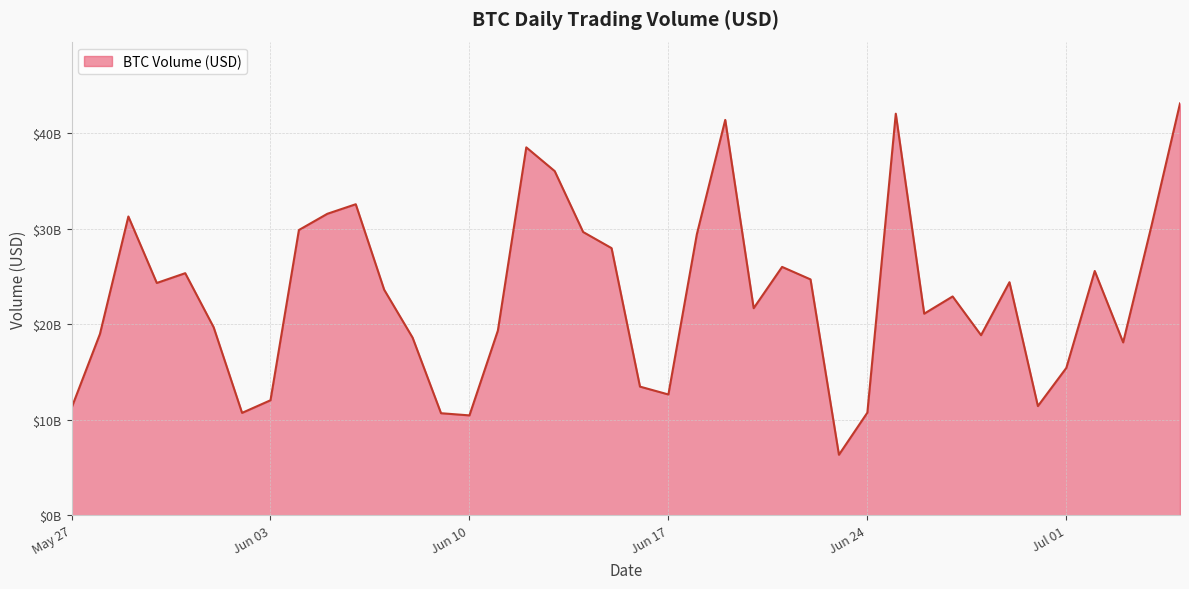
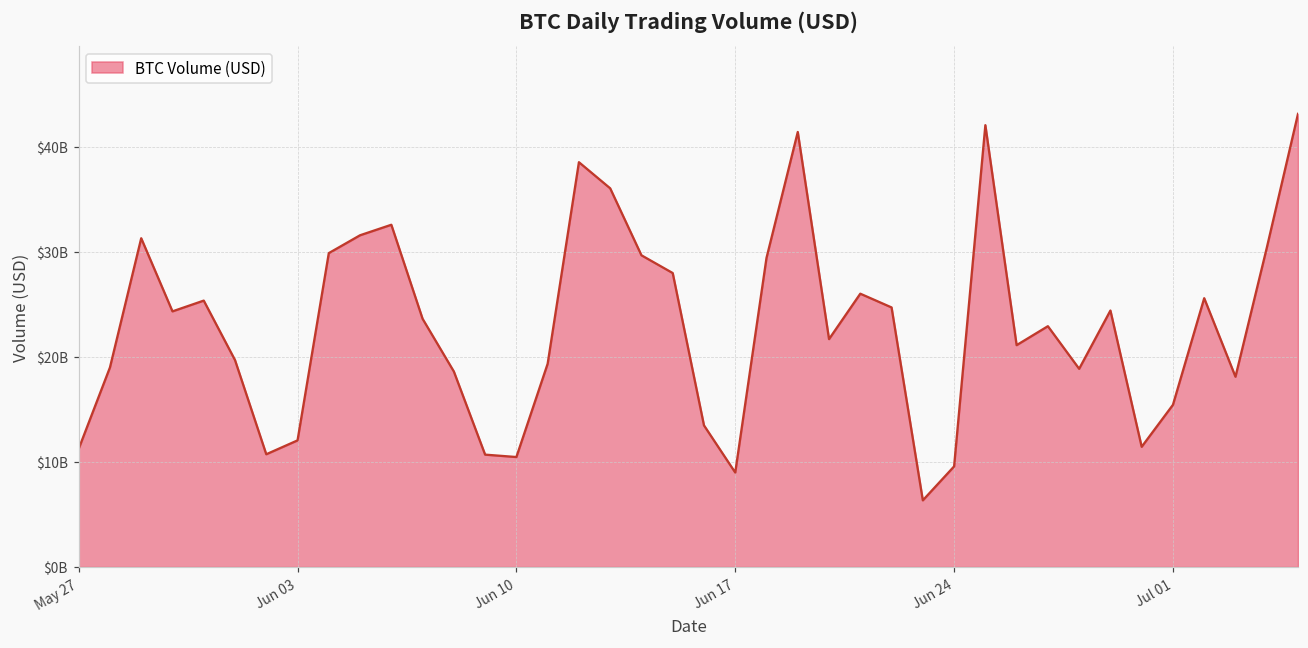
Jun 17: $13000000000 -> $9000000000
Jun 24: $11000000000 -> $10000000000
